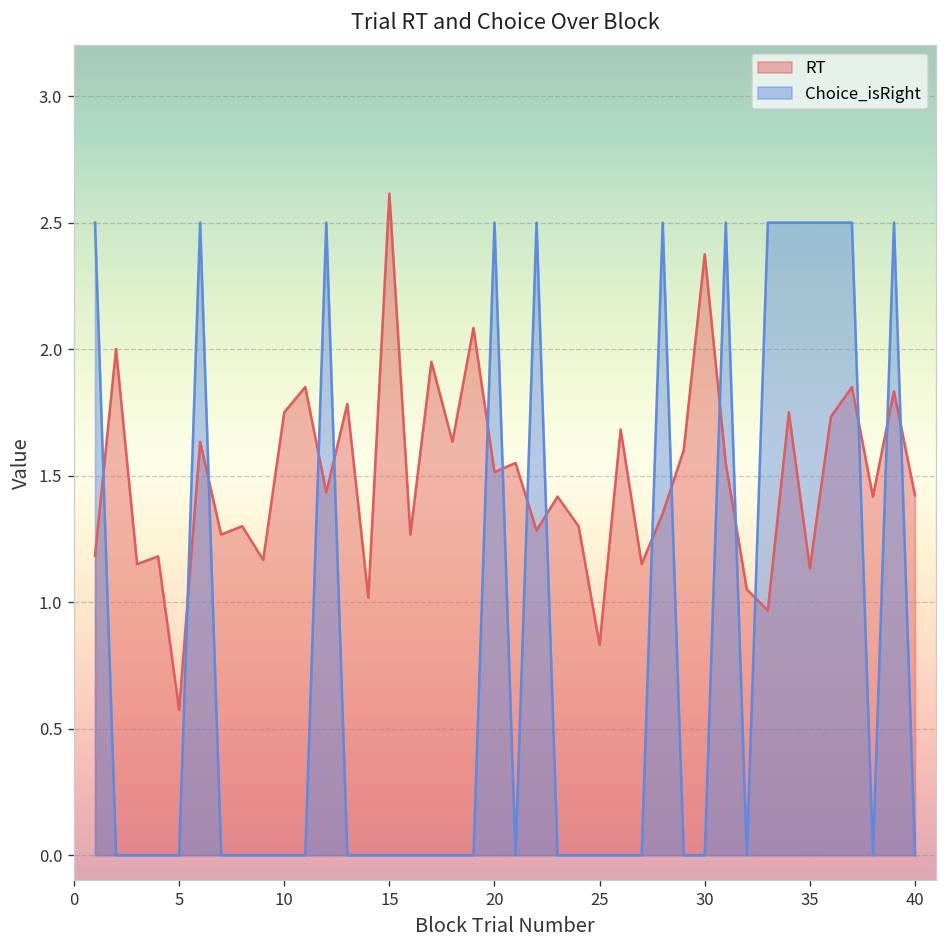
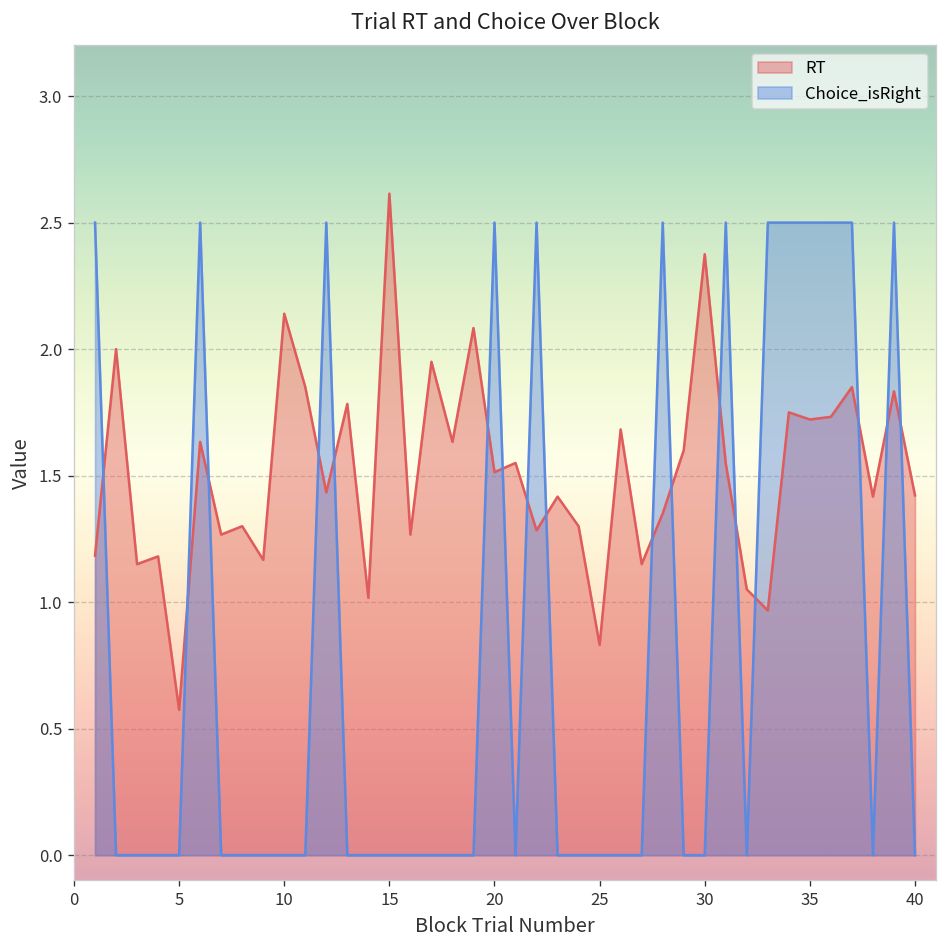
RT, 10: 1.75 -> 2.14
RT, 35: 1.13 -> 1.72
